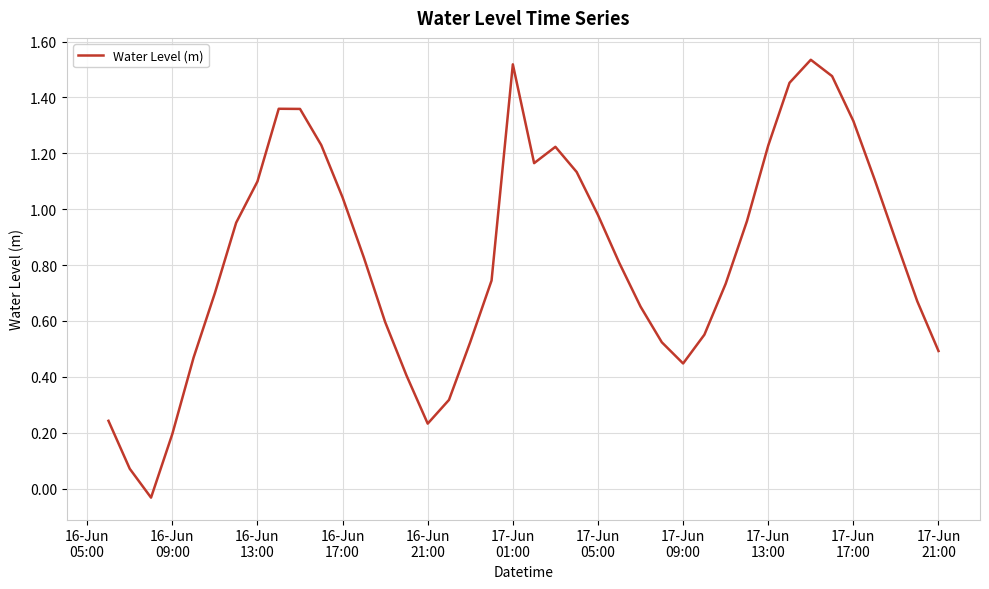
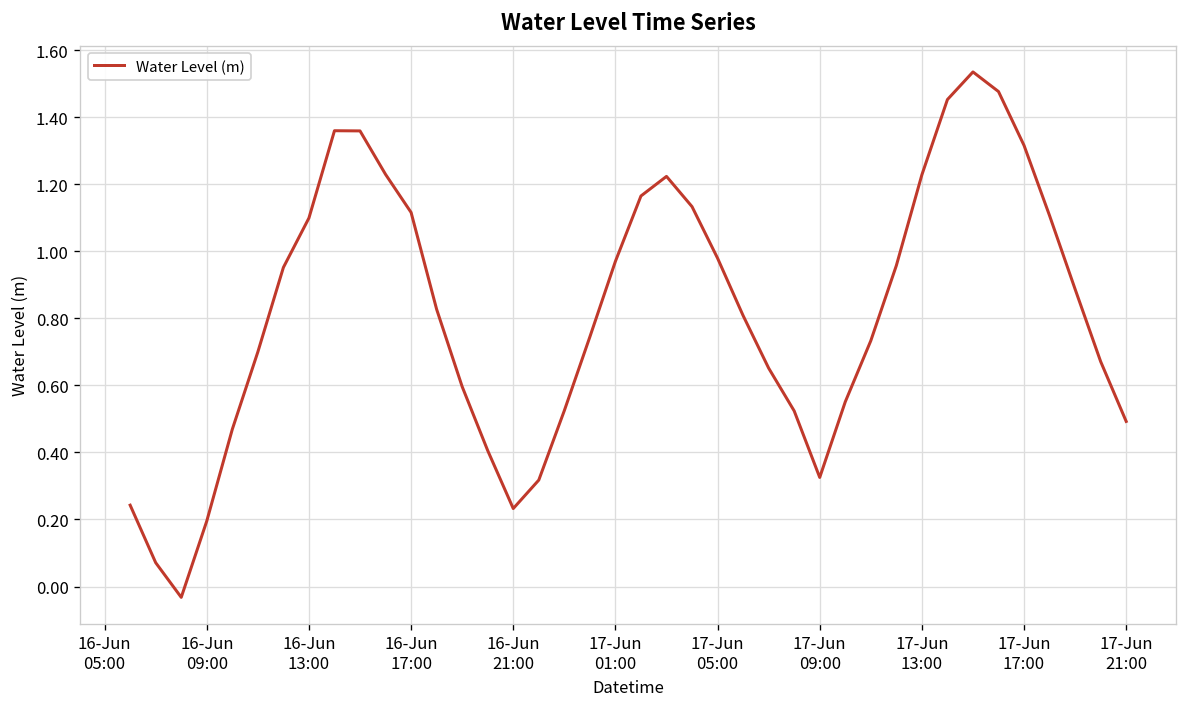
16-Jun 17:00: 1.04 -> 1.12
17-Jun 01:00: 1.52 -> 0.97
17-Jun 09:00: 0.45 -> 0.33
